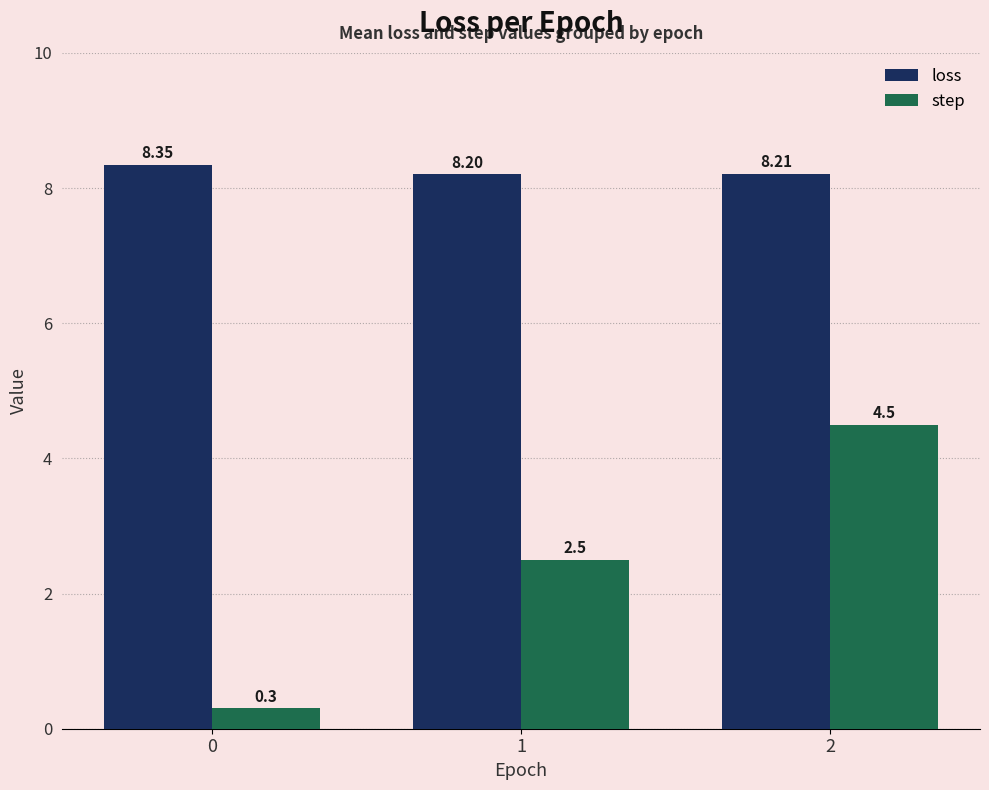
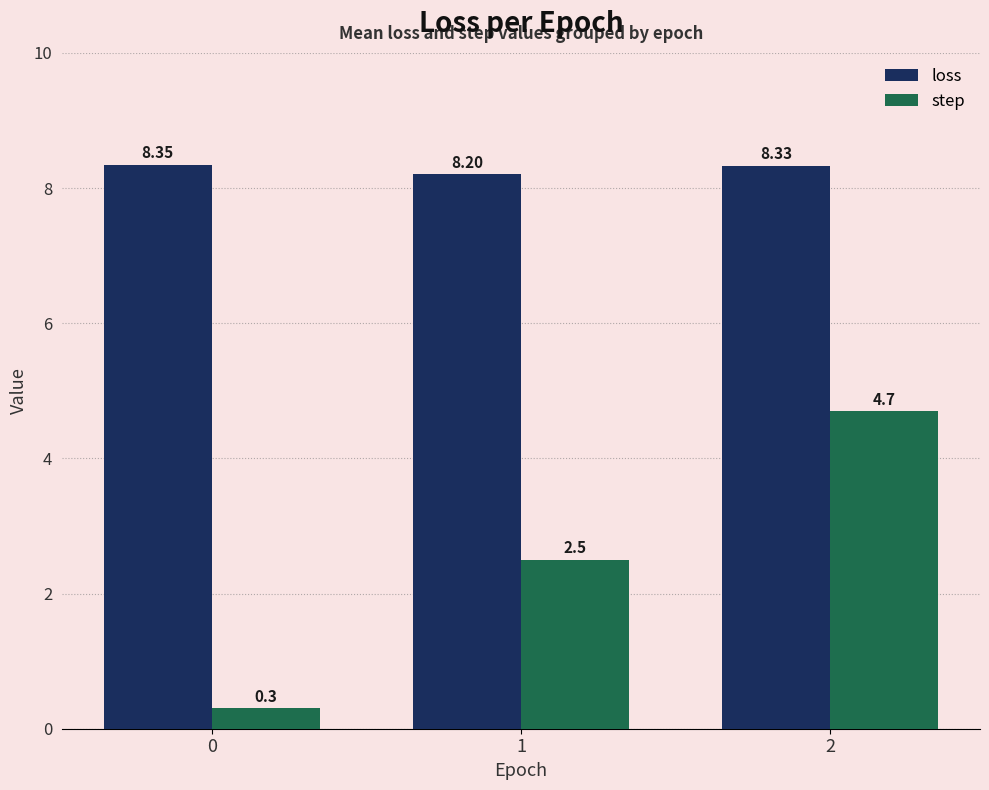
loss, 2: 8.21 -> 8.33
step, 2: 4.5 -> 4.7
